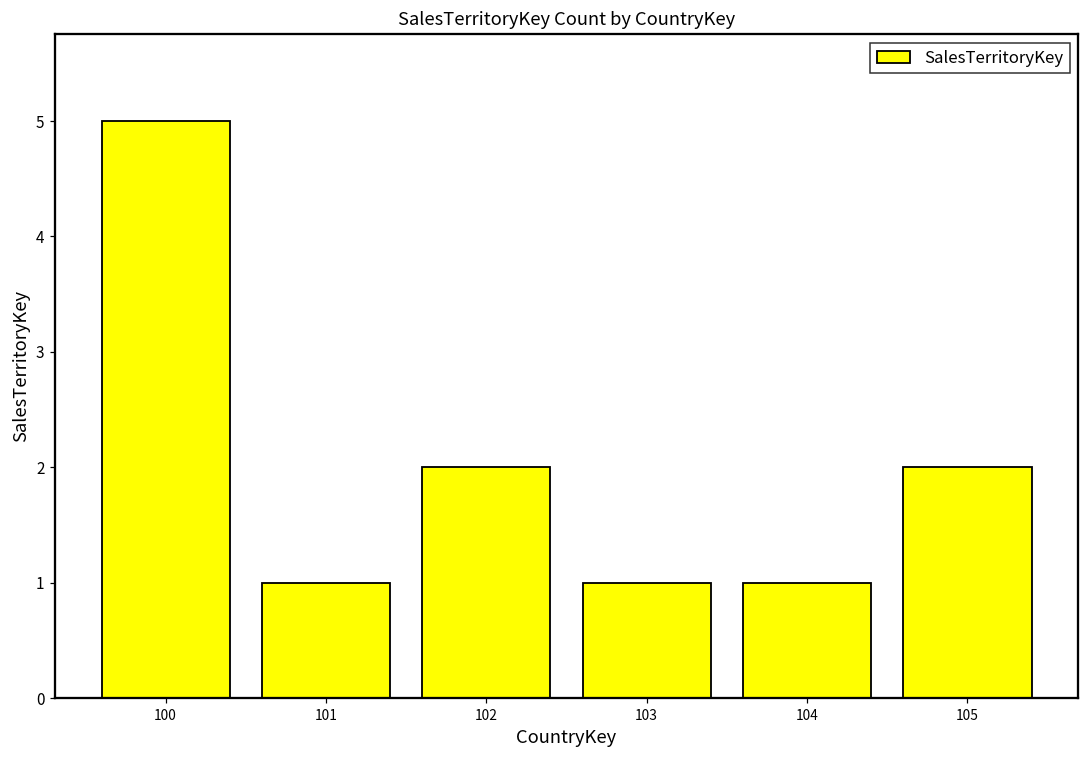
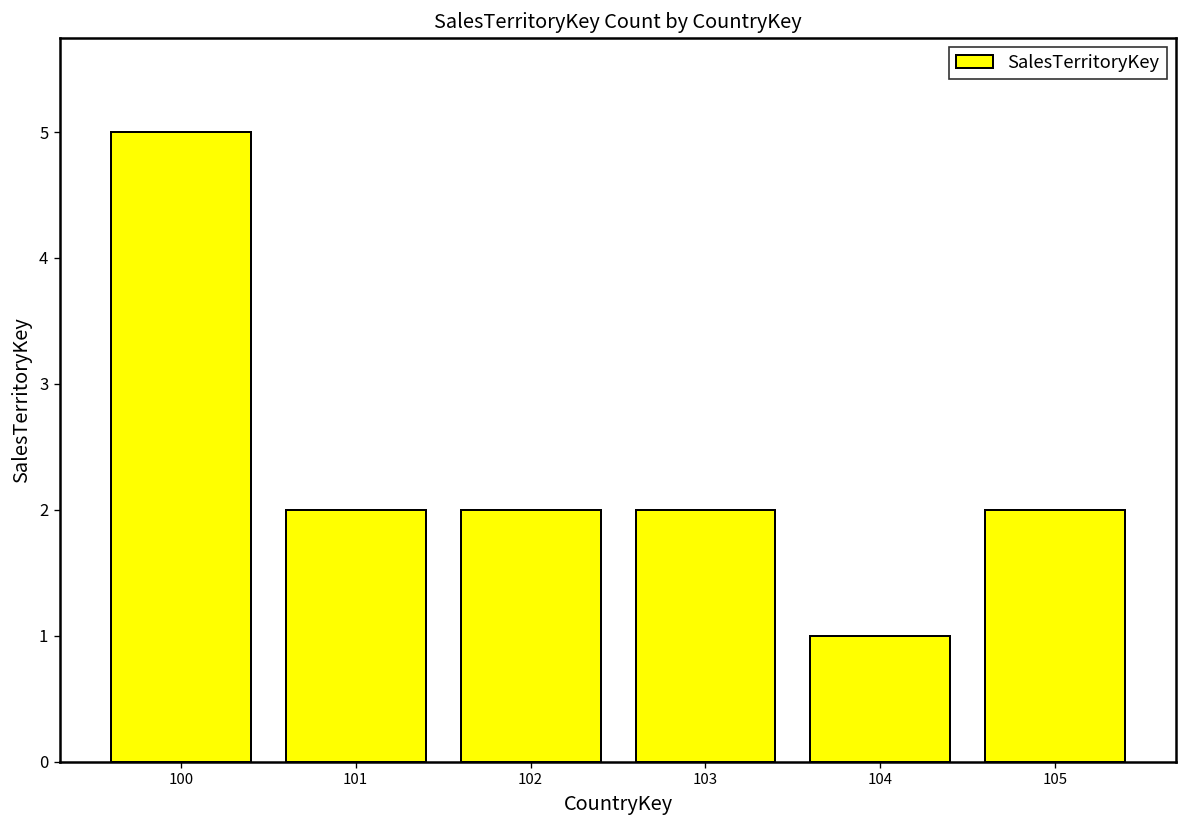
101: 1 -> 2
103: 1 -> 2
